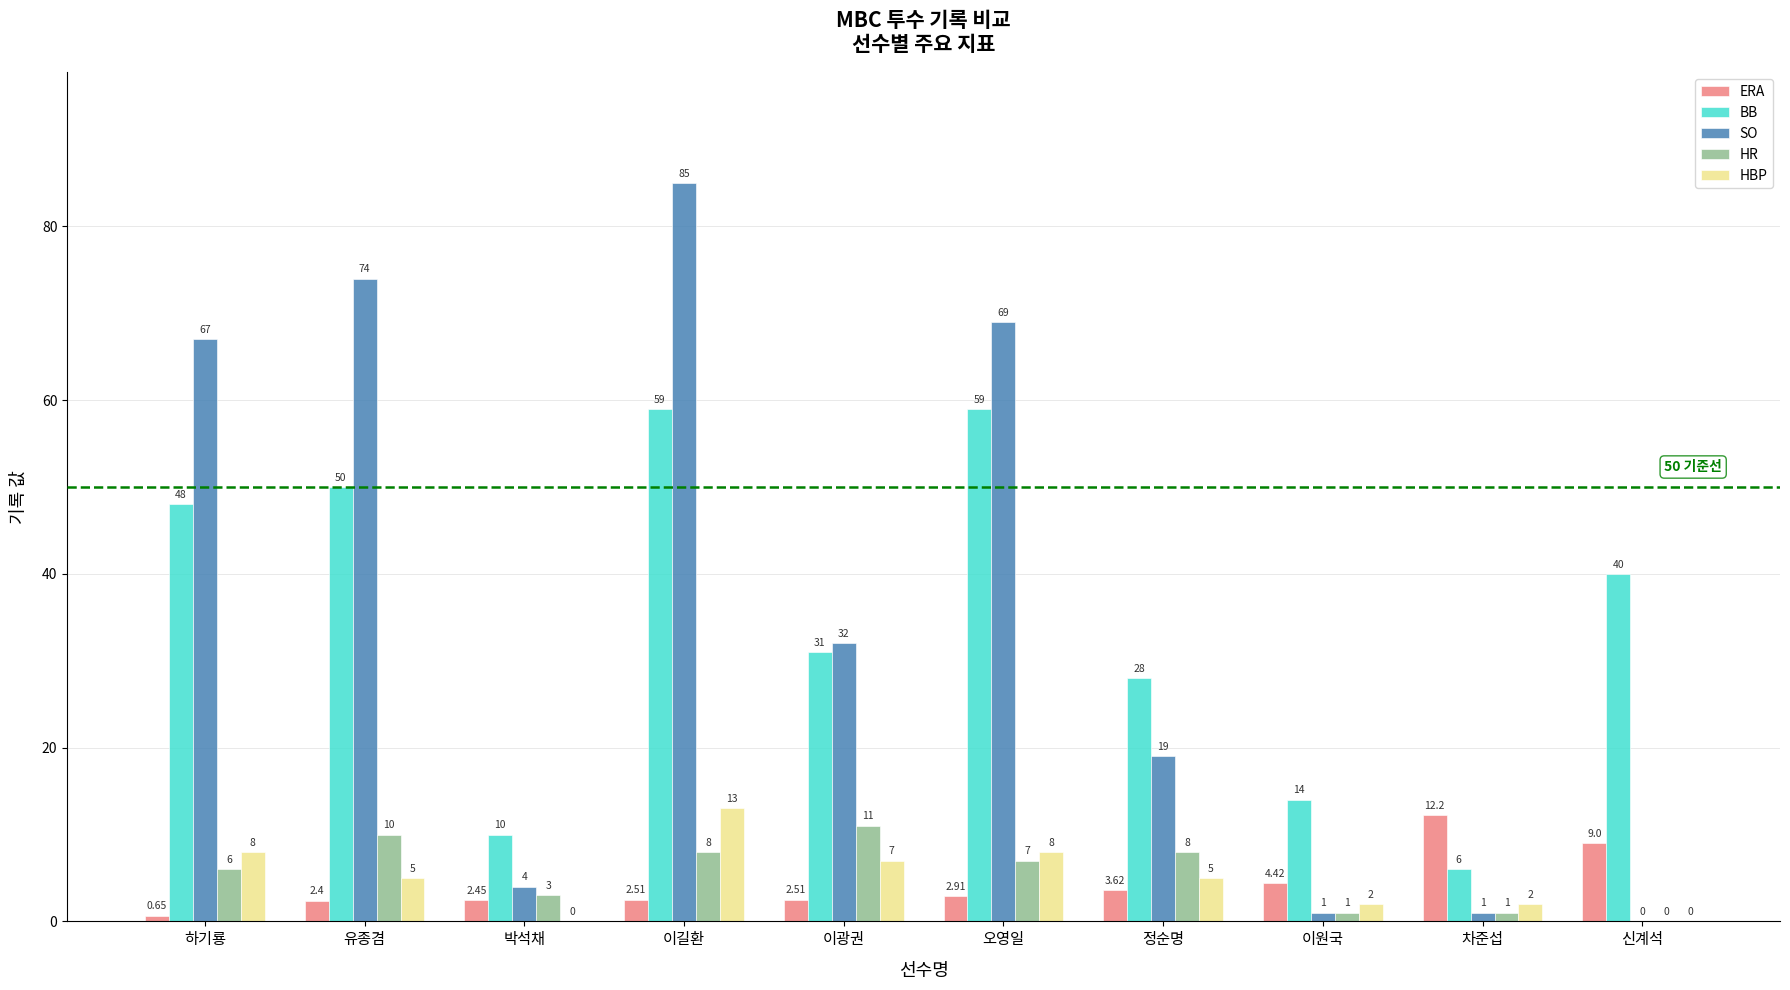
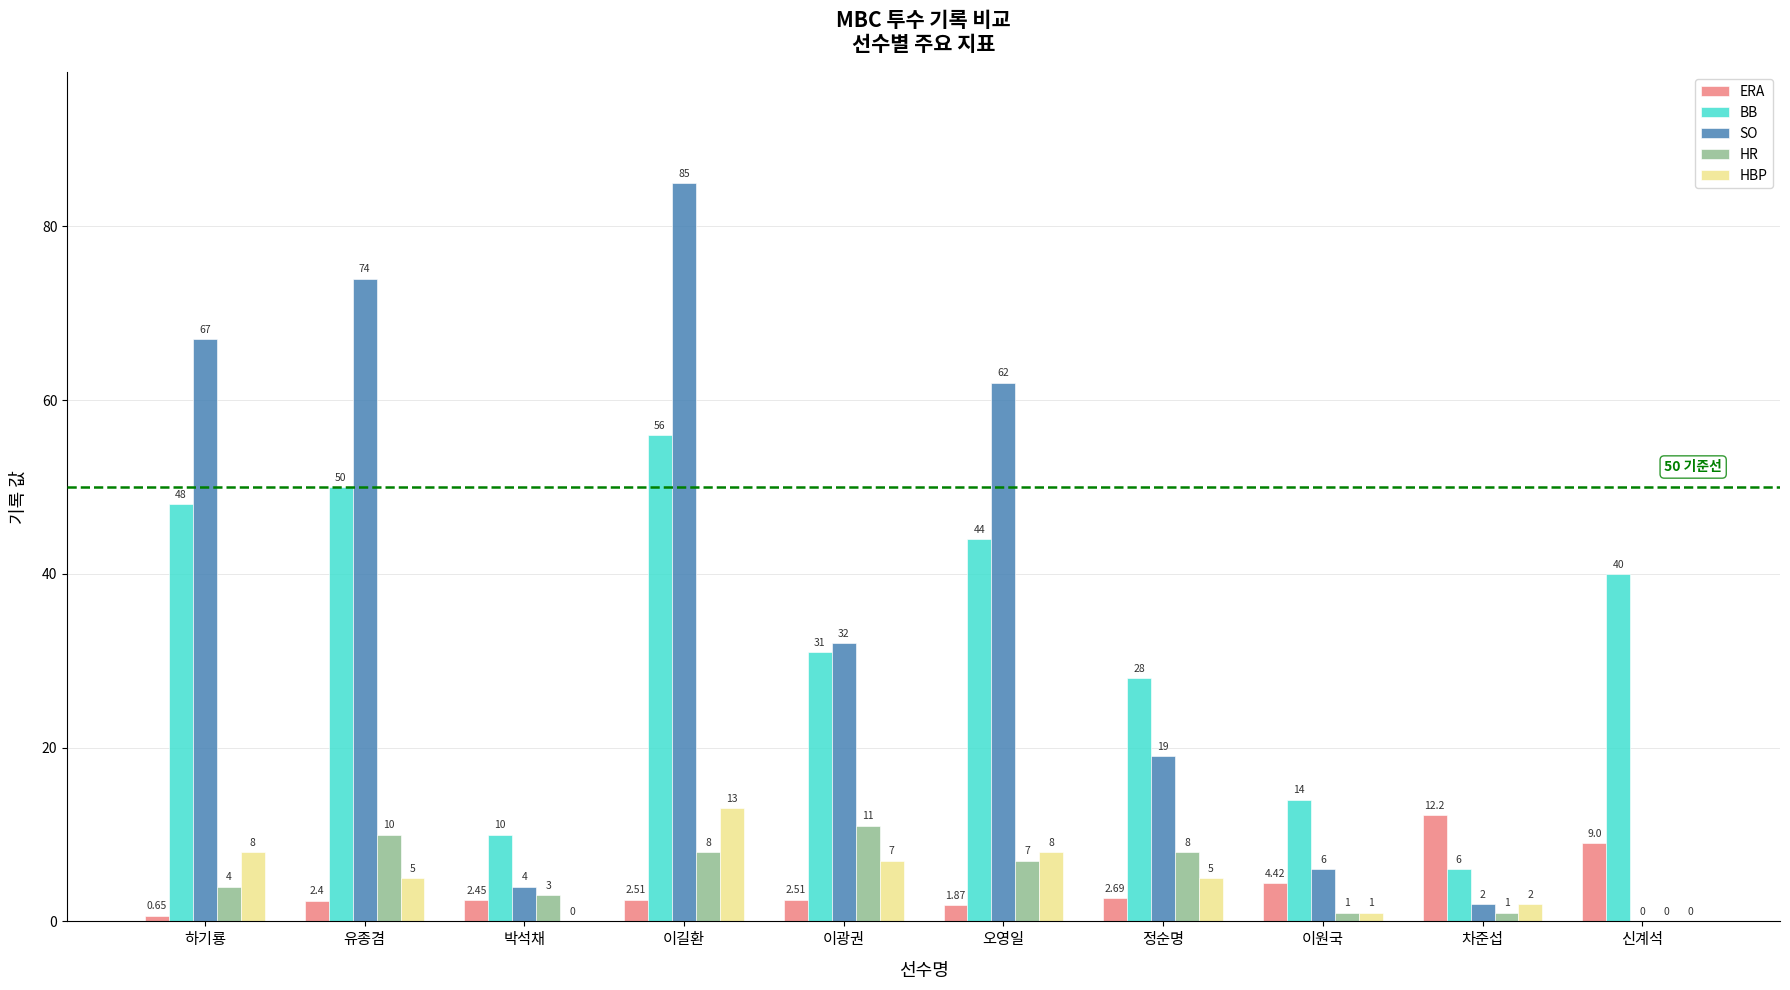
HR, 하기룡: 6 -> 4
BB, 이길환: 59 -> 56
ERA, 오영일: 2.91 -> 1.87
BB, 오영일: 59 -> 44
SO, 오영일: 69 -> 62
ERA, 정순명: 3.62 -> 2.69
SO, 이원국: 1 -> 6
HBP, 이원국: 2 -> 1
SO, 차준섭: 1 -> 2
